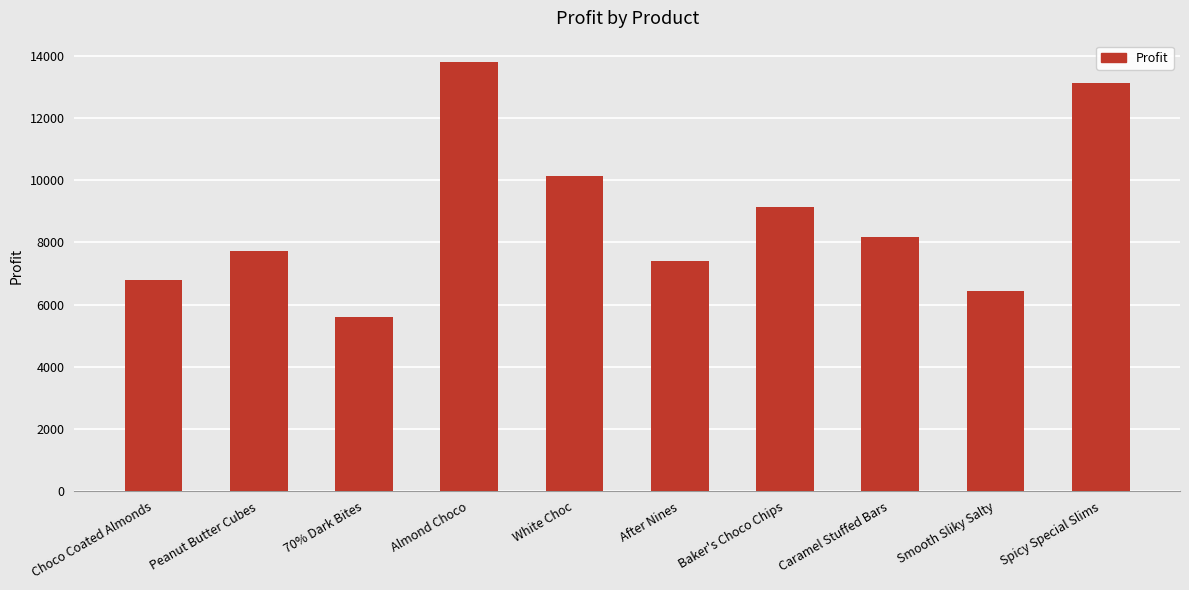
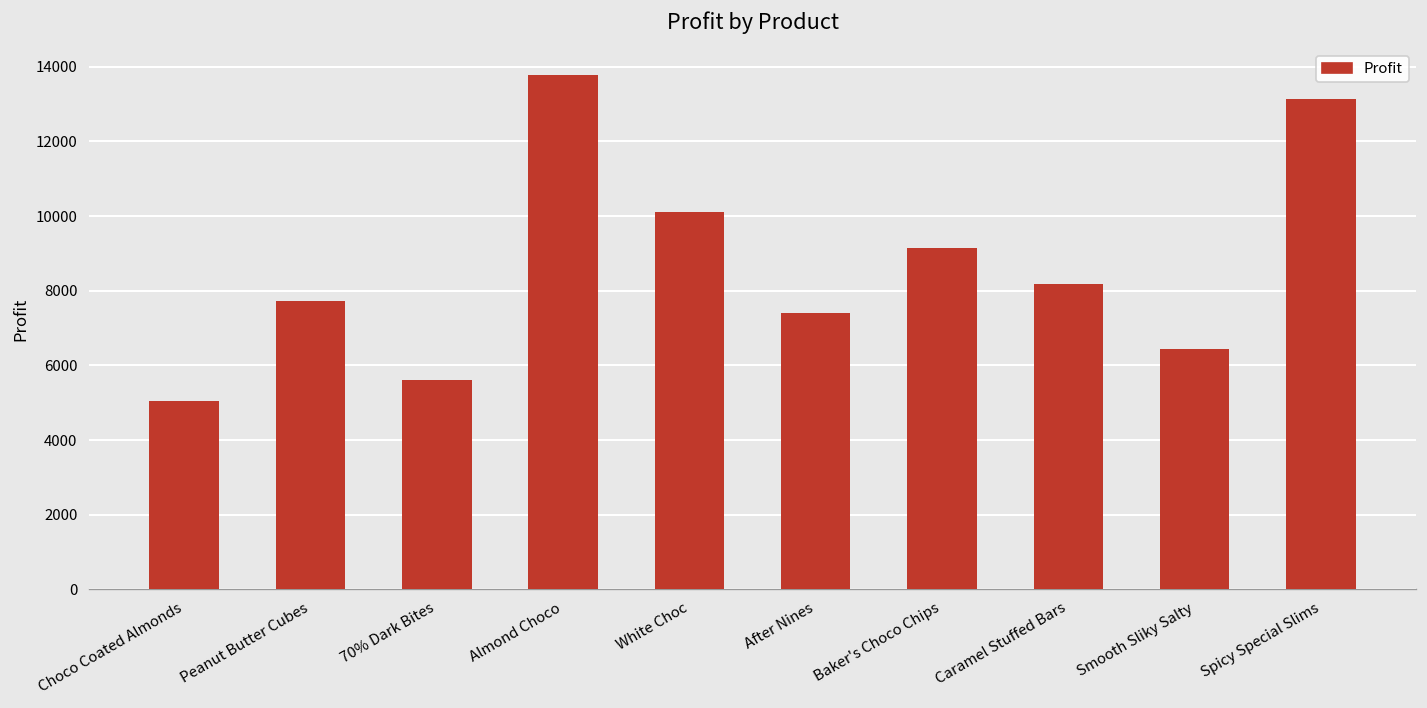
Choco Coated Almonds: 6800 -> 5100
